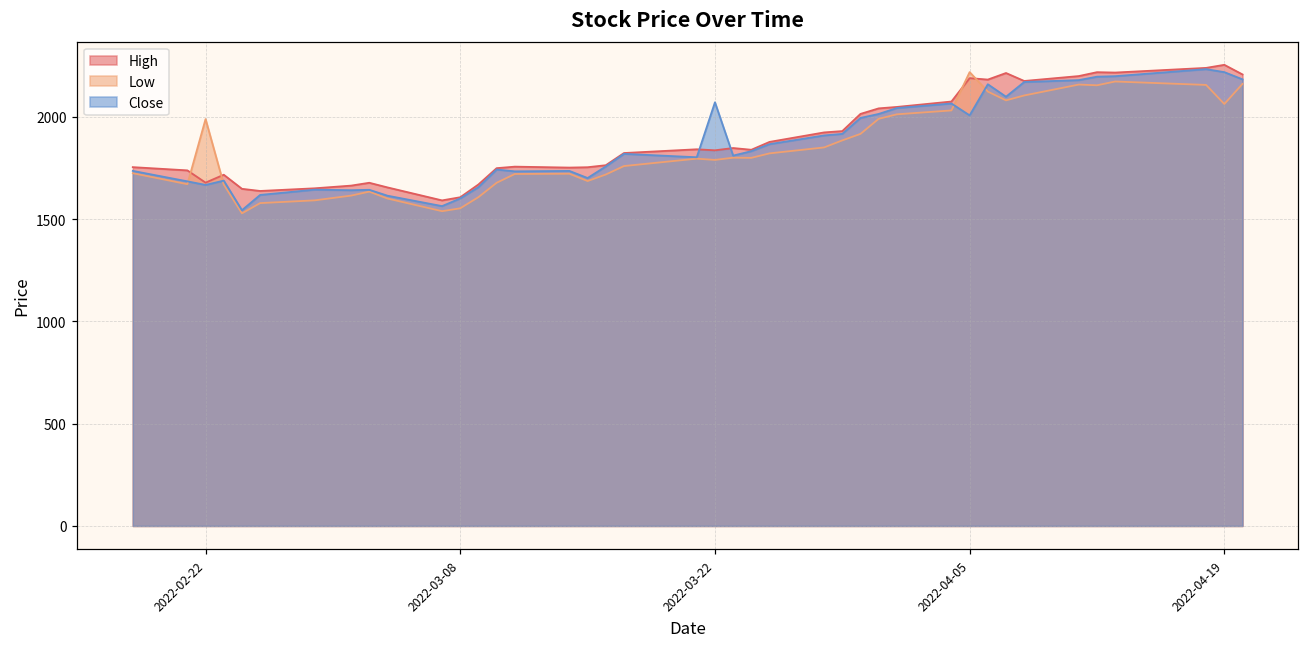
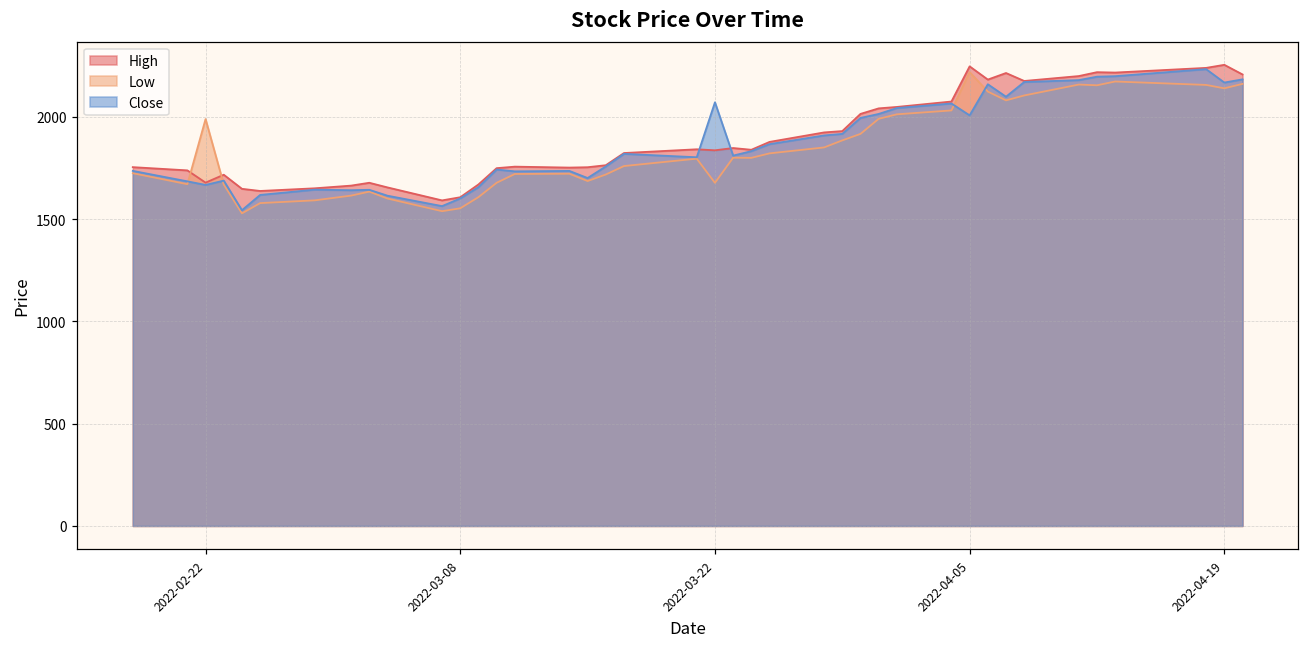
Low, 2022-03-22: 1790 -> 1680
High, 2022-04-05: 2190 -> 2250
Low, 2022-04-19: 2060 -> 2140
Close, 2022-04-19: 2220 -> 2170
